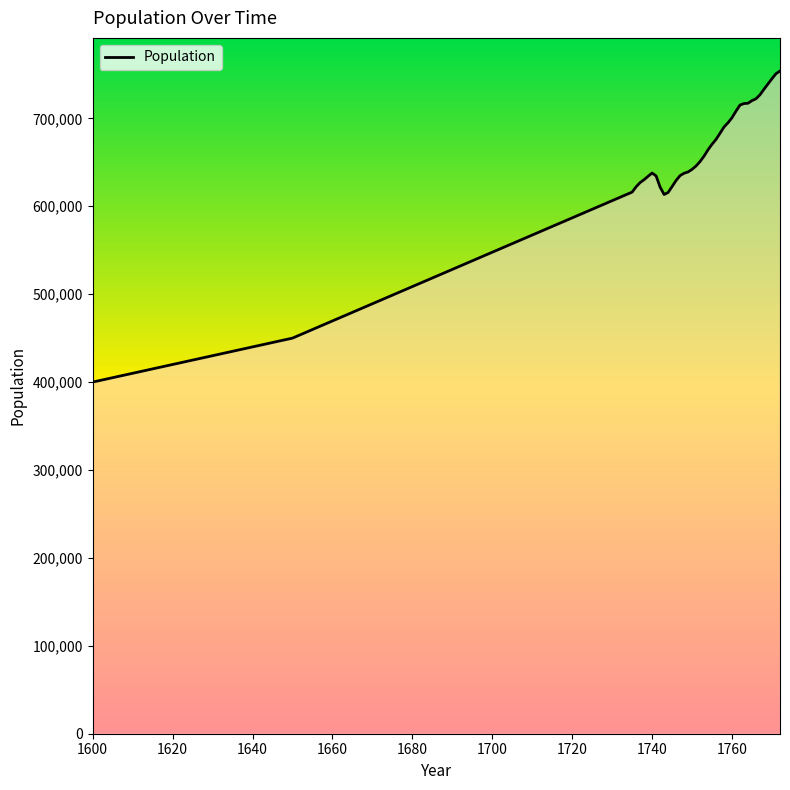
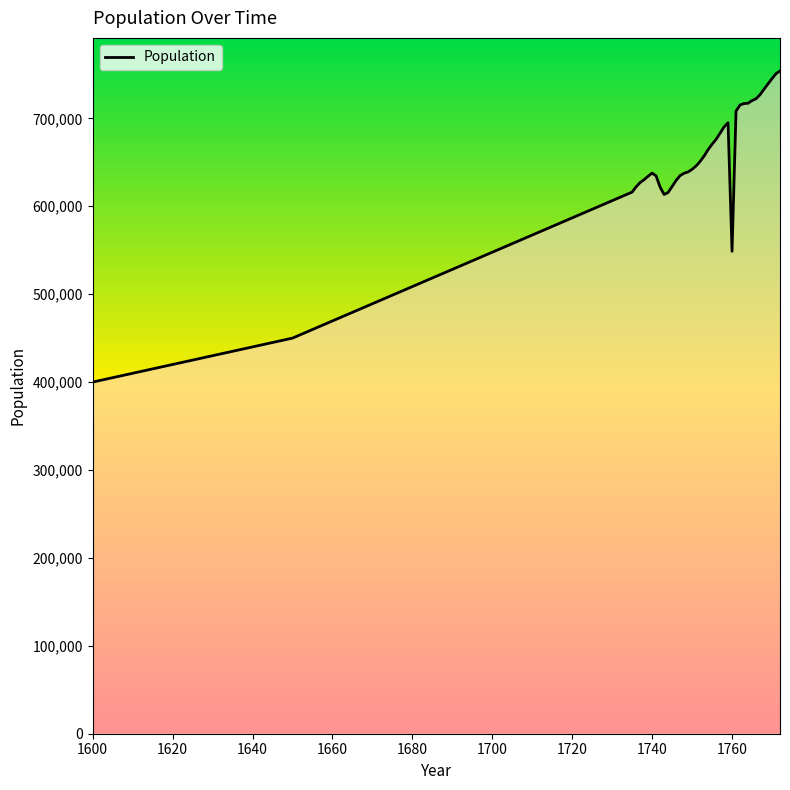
1760: 700,000 -> 550,000
